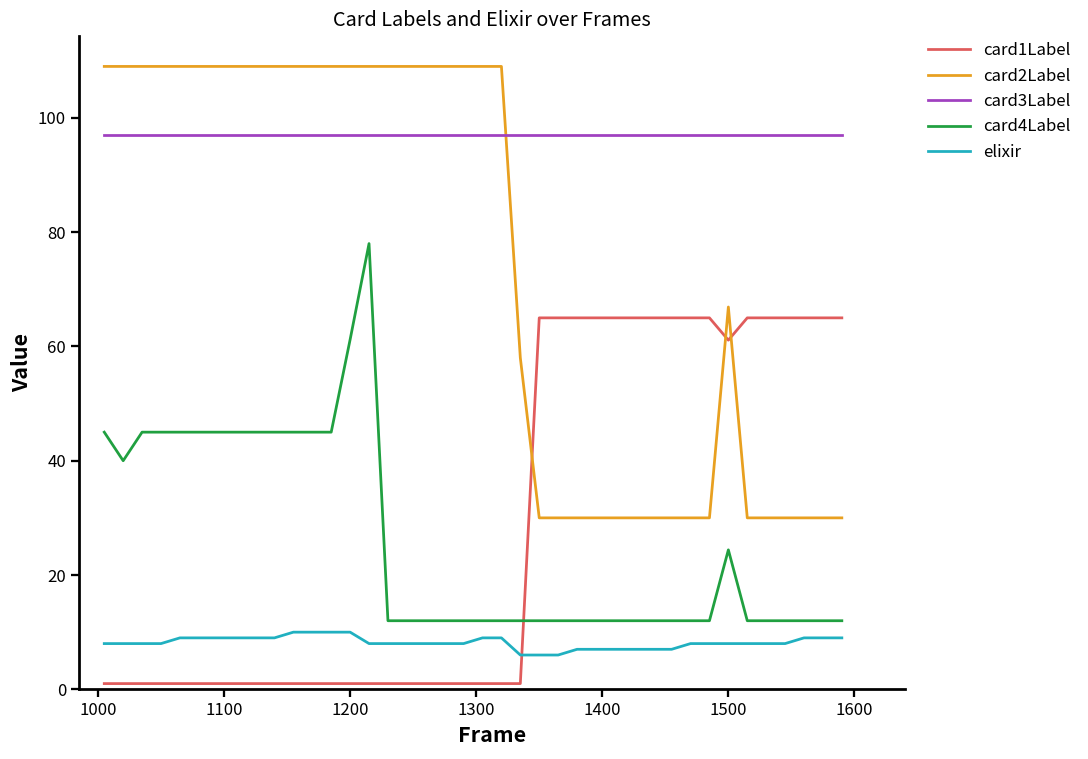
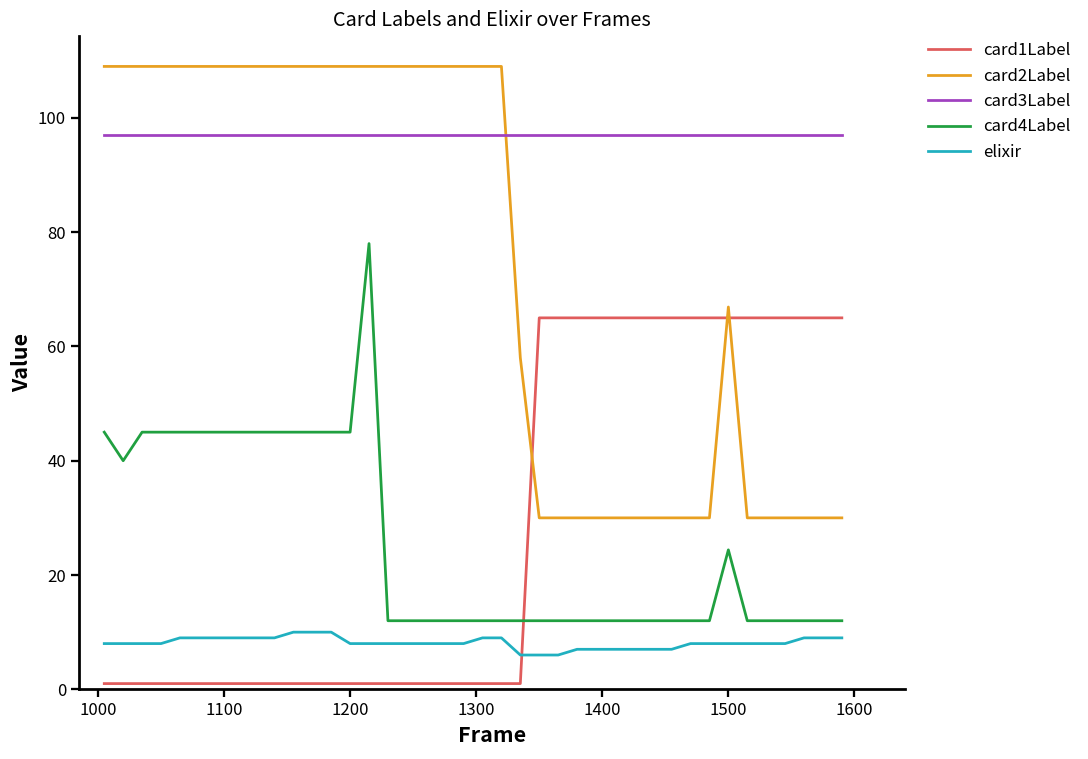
card4Label, 1200: 61 -> 45
elixir, 1200: 10 -> 8
card1Label, 1500: 61 -> 65
